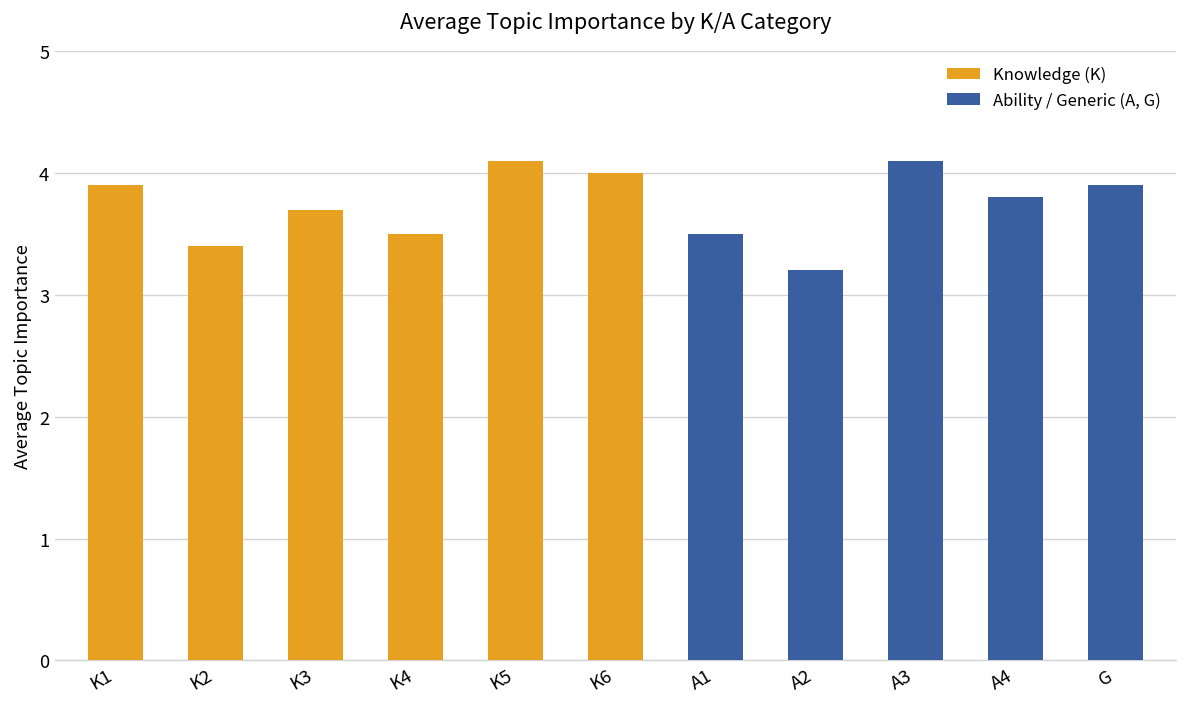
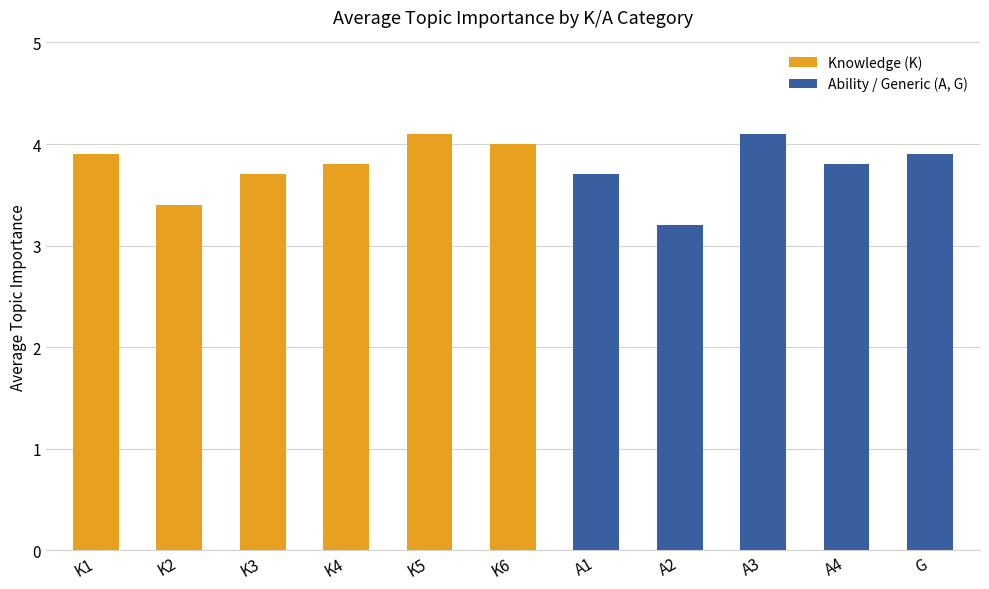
Knowledge (K), K4: 3.5 -> 3.8
Ability / Generic (A, G), A1: 3.5 -> 3.7
